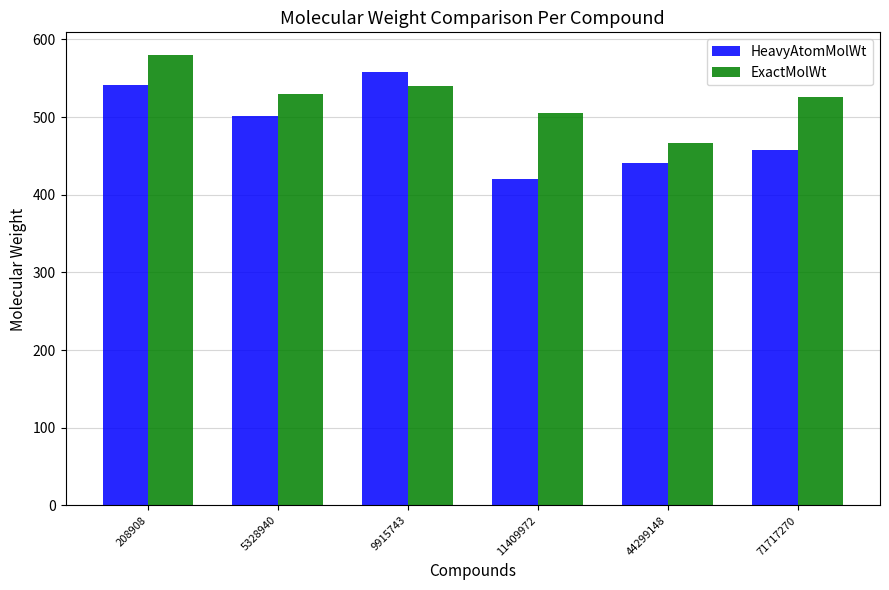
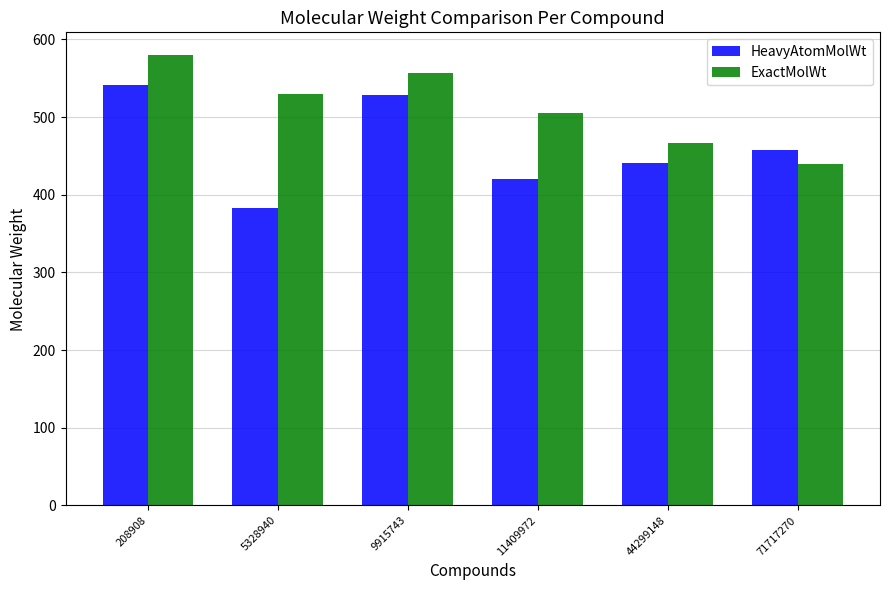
HeavyAtomMolWt, 5328940: 500 -> 380
HeavyAtomMolWt, 9915743: 560 -> 530
ExactMolWt, 9915743: 540 -> 560
ExactMolWt, 71717270: 530 -> 440
